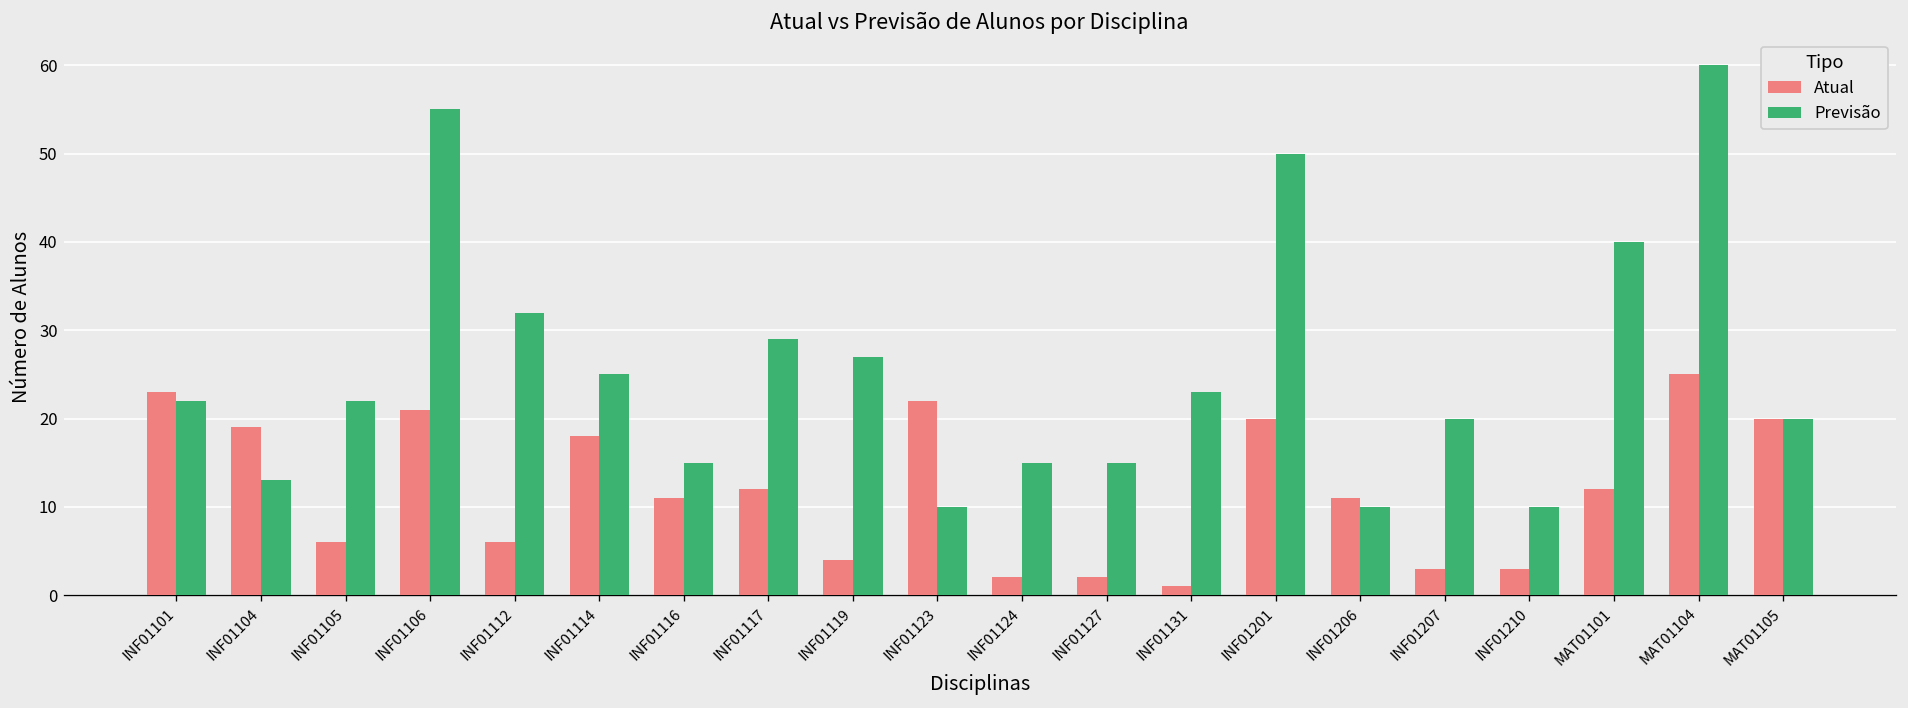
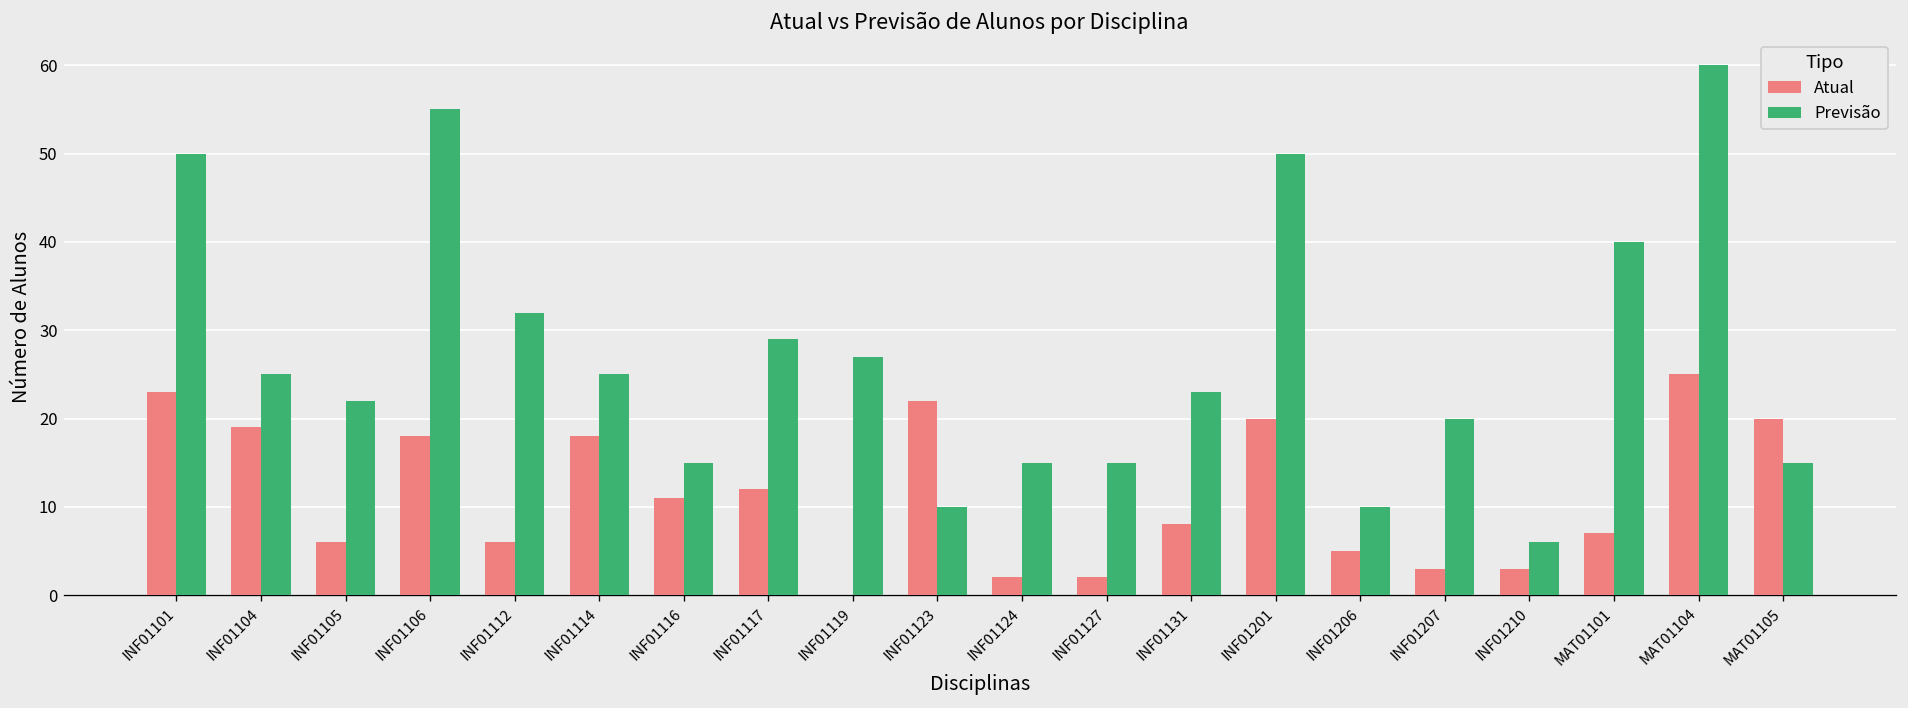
Previsão, INF01101: 22 -> 50
Previsão, INF01104: 13 -> 25
Atual, INF01106: 21 -> 18
Atual, INF01119: 4 -> 0
Atual, INF01131: 1 -> 8
Atual, INF01206: 11 -> 5
Previsão, INF01210: 10 -> 6
Atual, MAT01101: 12 -> 7
Previsão, MAT01105: 20 -> 15
